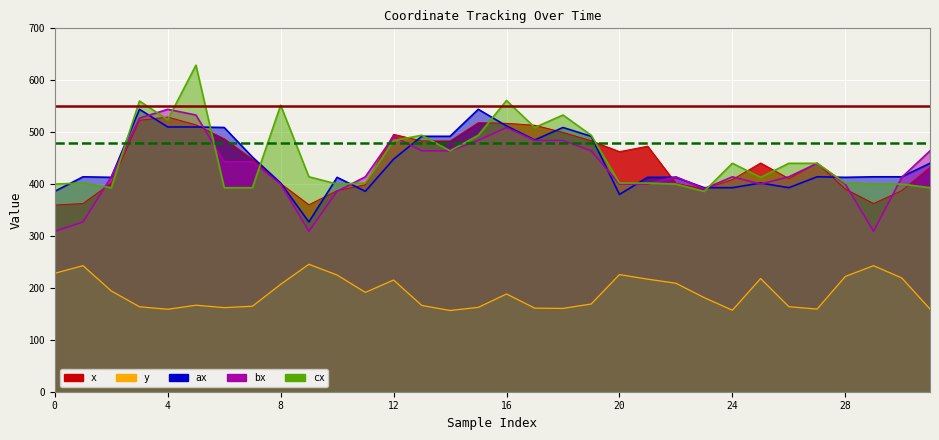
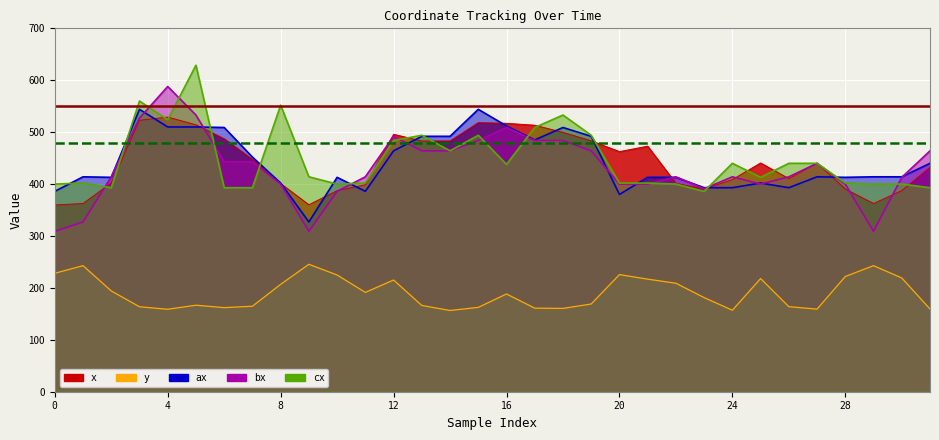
bx, 4: 540 -> 590
ax, 12: 450 -> 460
cx, 16: 560 -> 440
